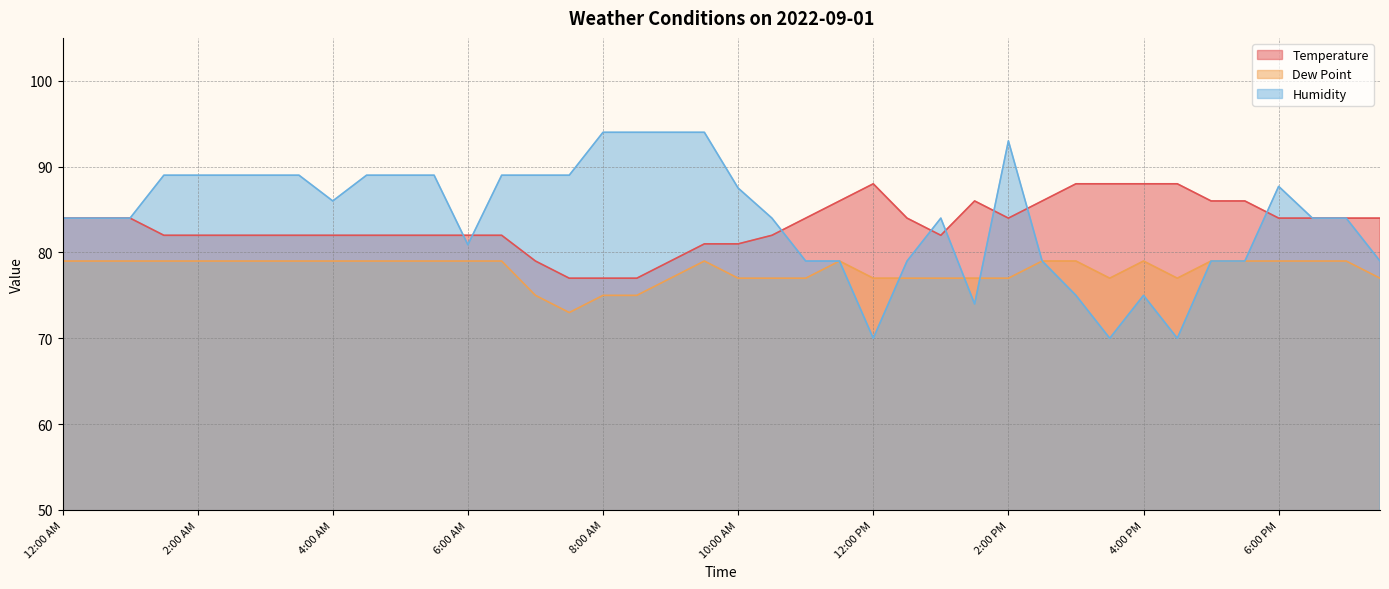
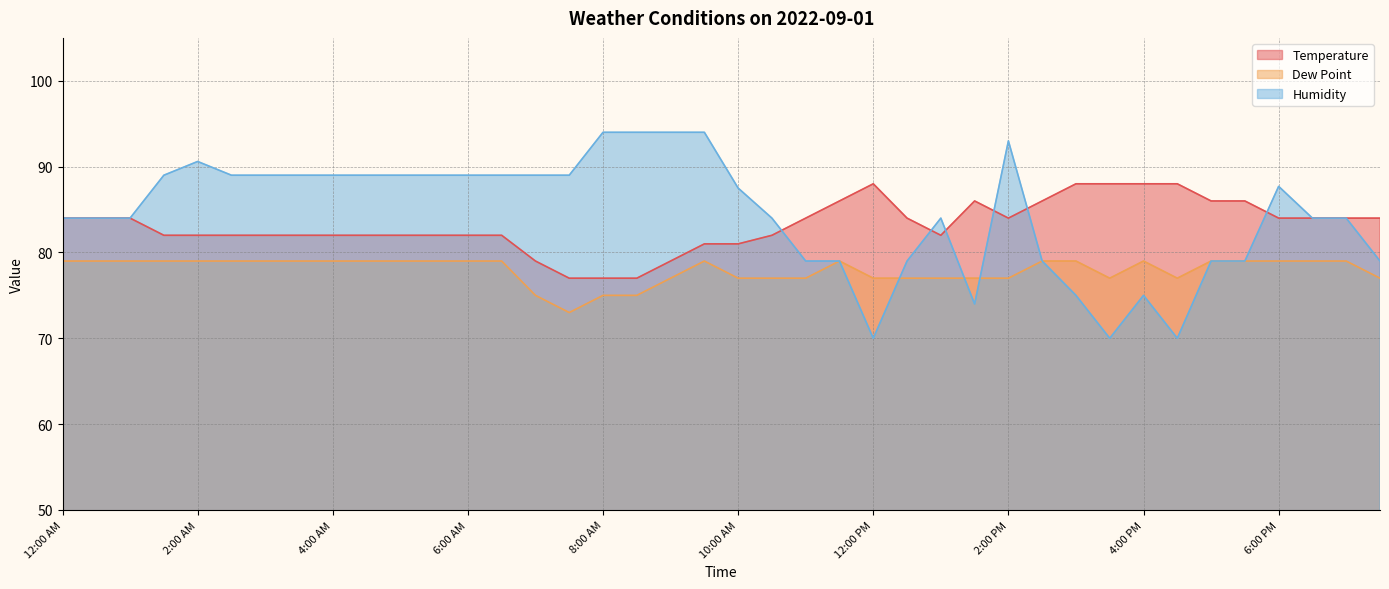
Humidity, 2:00 AM: 89 -> 91
Humidity, 4:00 AM: 86 -> 89
Humidity, 6:00 AM: 81 -> 89
